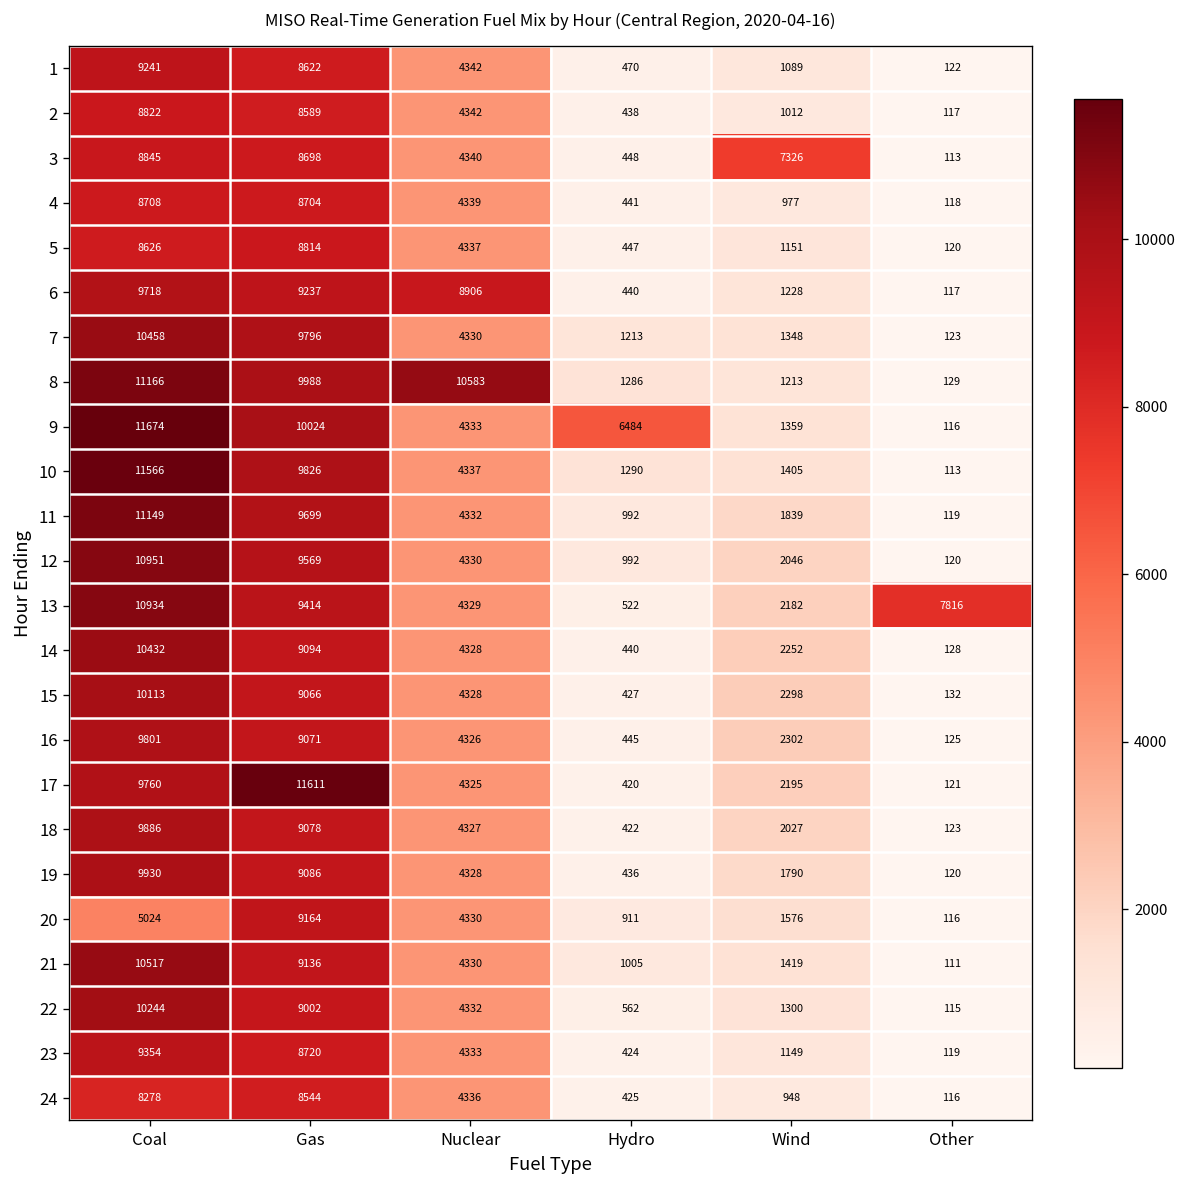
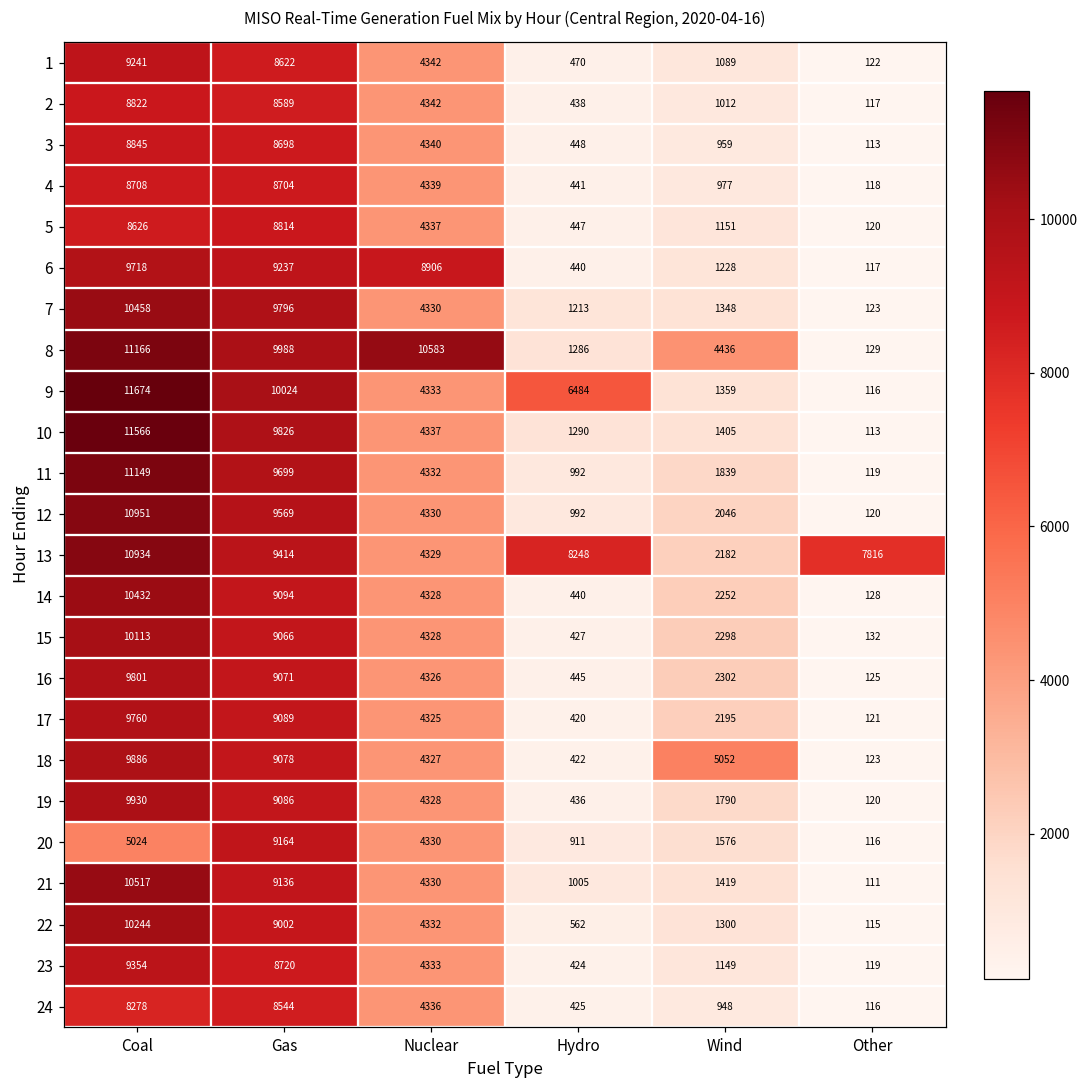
3, Wind: 7326 -> 959
8, Wind: 1213 -> 4436
13, Hydro: 522 -> 8248
17, Gas: 11611 -> 9089
18, Wind: 2027 -> 5052
